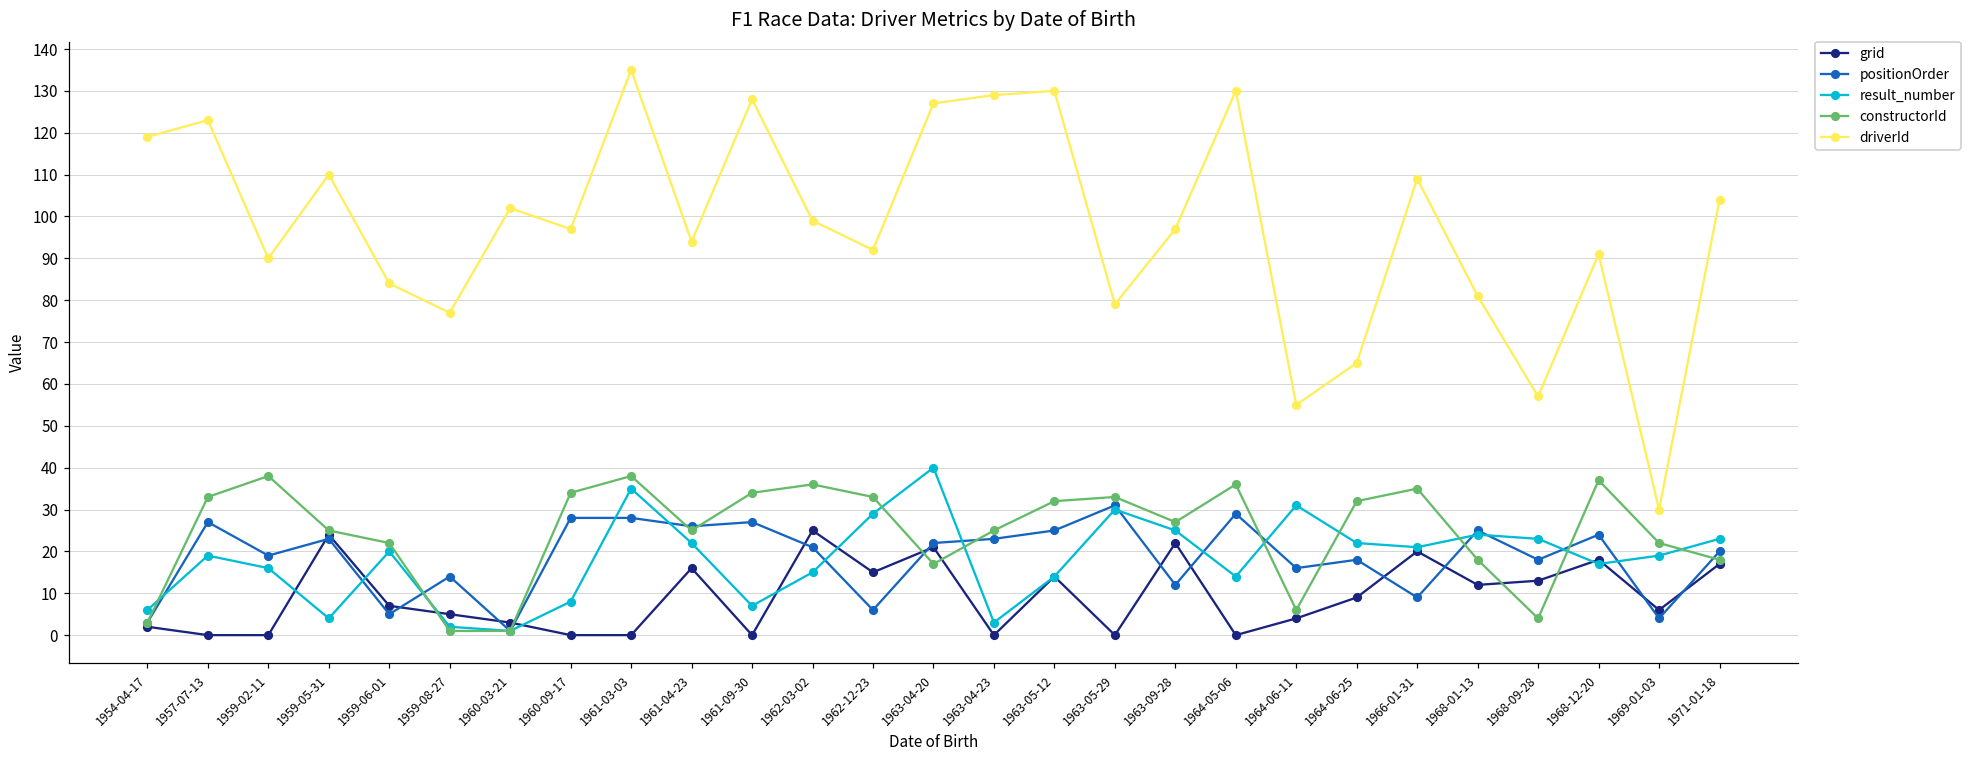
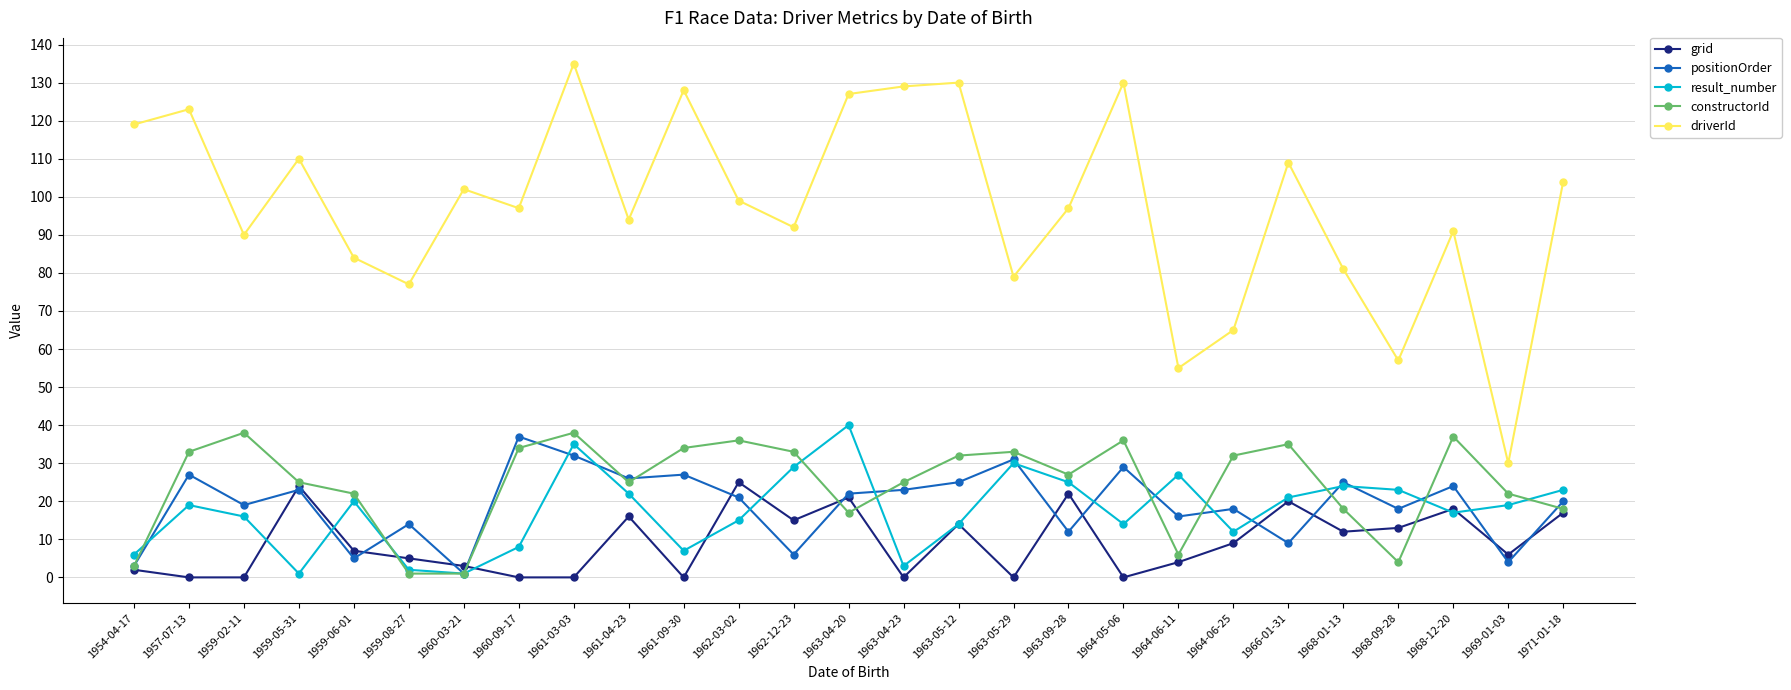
result_number, 1959-05-31: 4 -> 1
positionOrder, 1960-09-17: 28 -> 37
positionOrder, 1961-03-03: 28 -> 32
result_number, 1964-06-11: 31 -> 27
result_number, 1964-06-25: 22 -> 12
